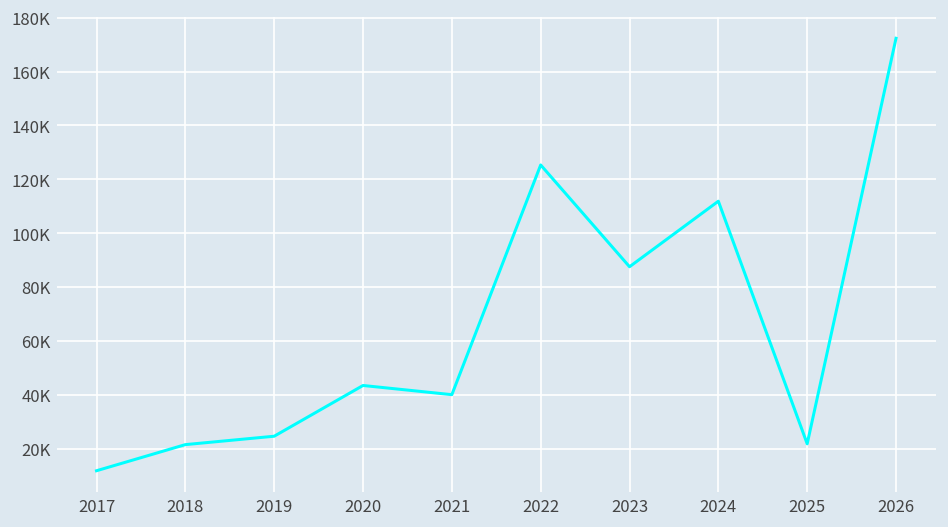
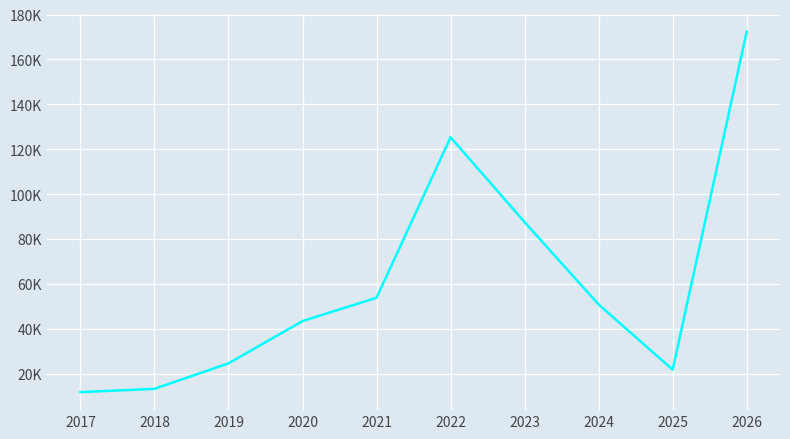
2018: 21000 -> 13000
2021: 40000 -> 54000
2024: 112000 -> 51000
